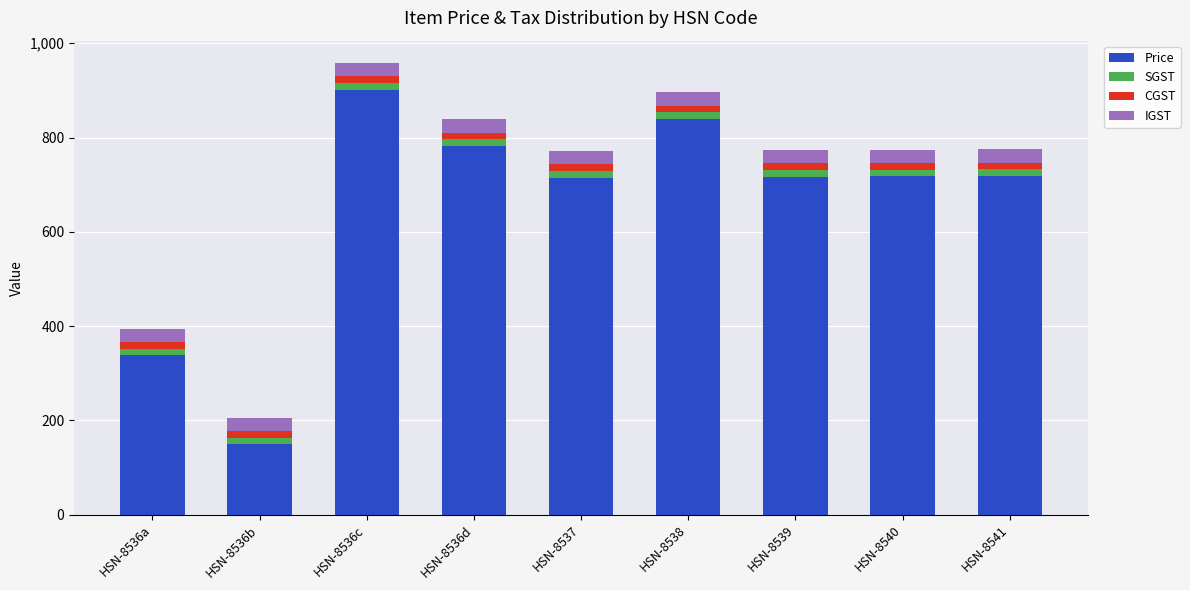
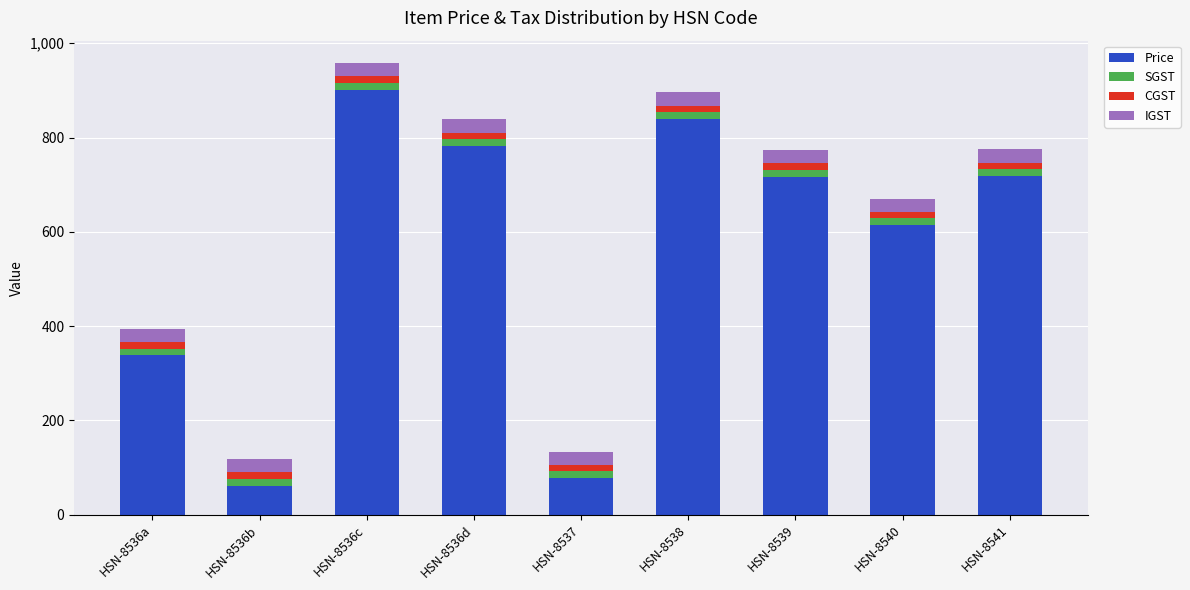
Price, HSN-8536b: 150 -> 60
Price, HSN-8537: 720 -> 80
Price, HSN-8540: 720 -> 610
